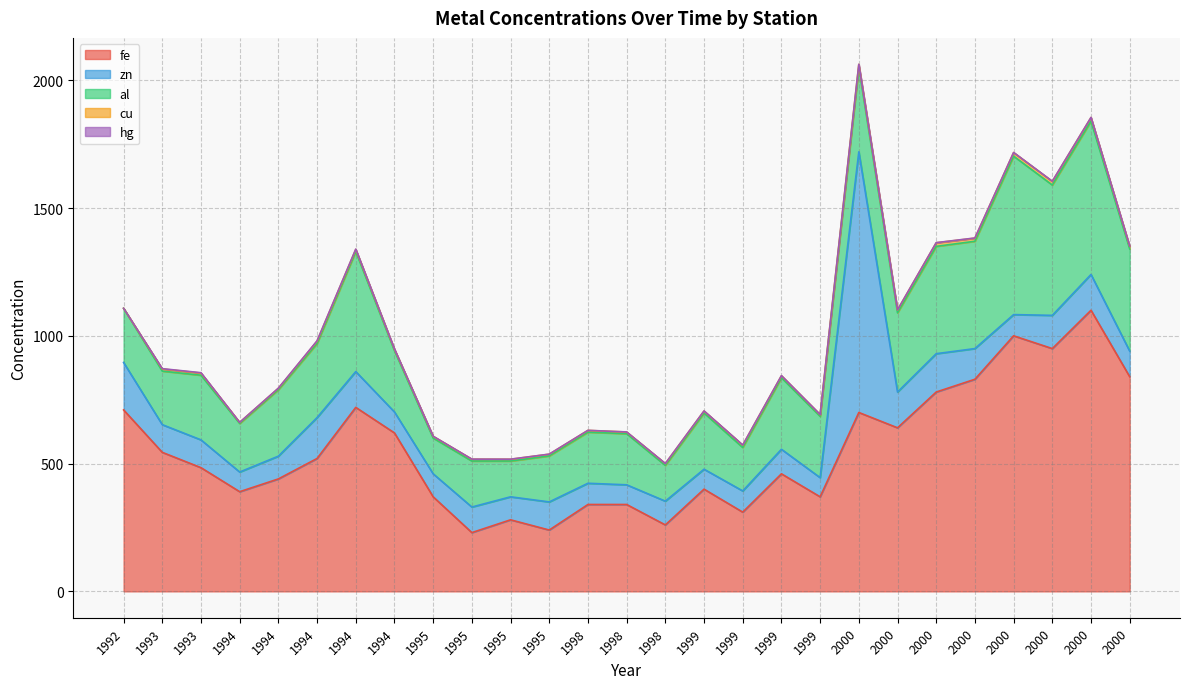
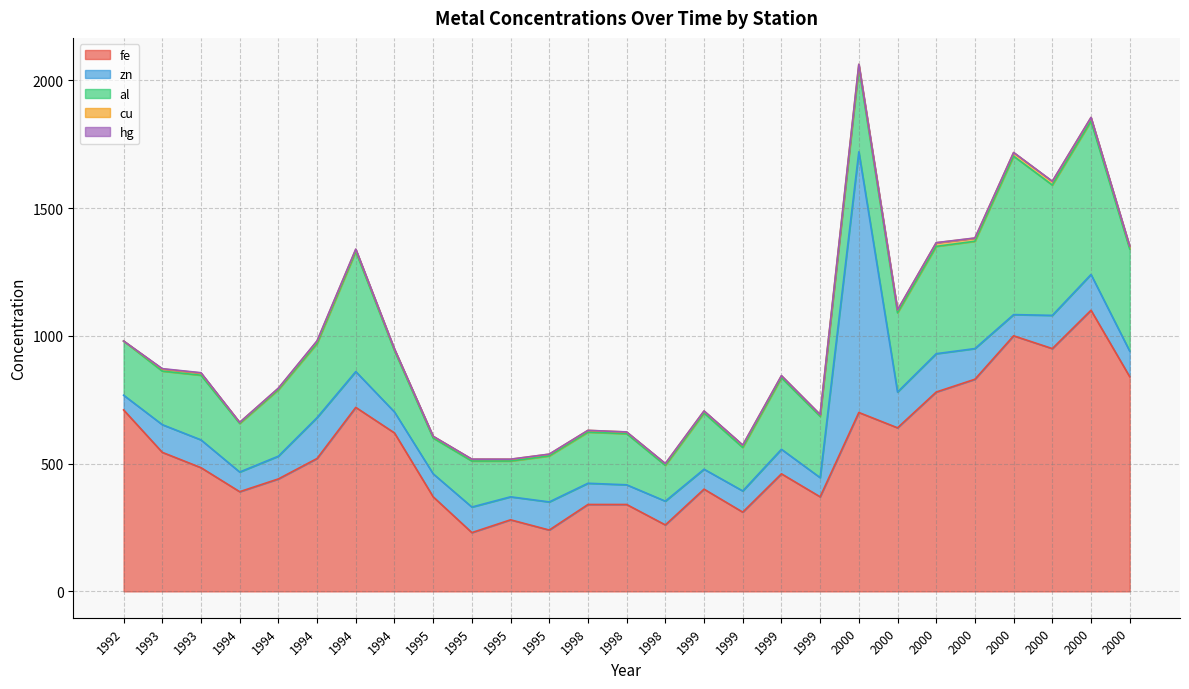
zn, 1992: 190 -> 60
